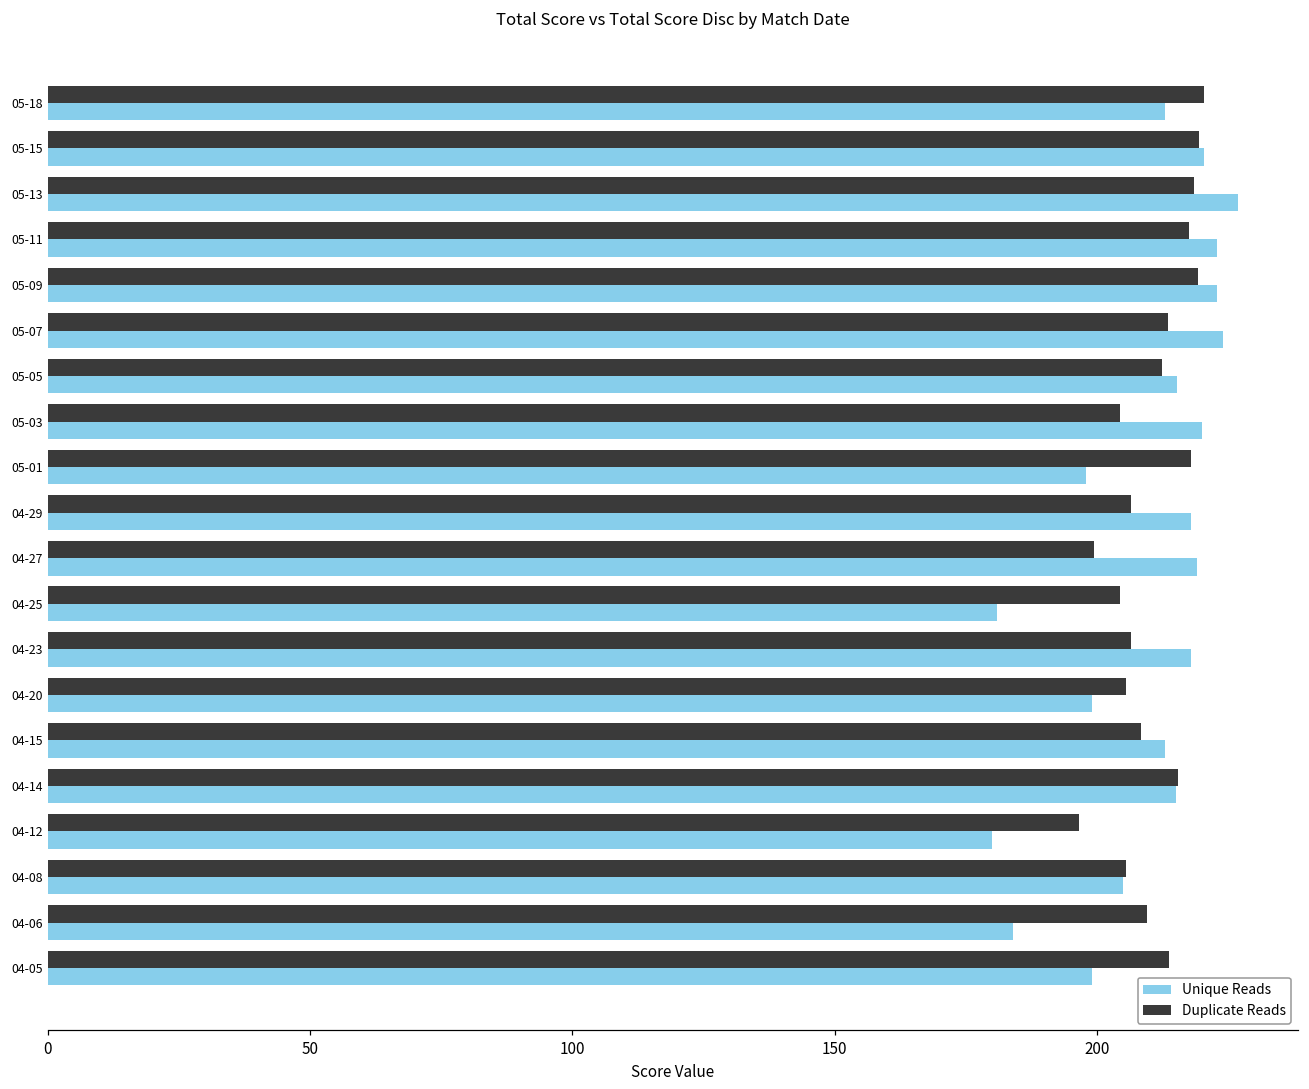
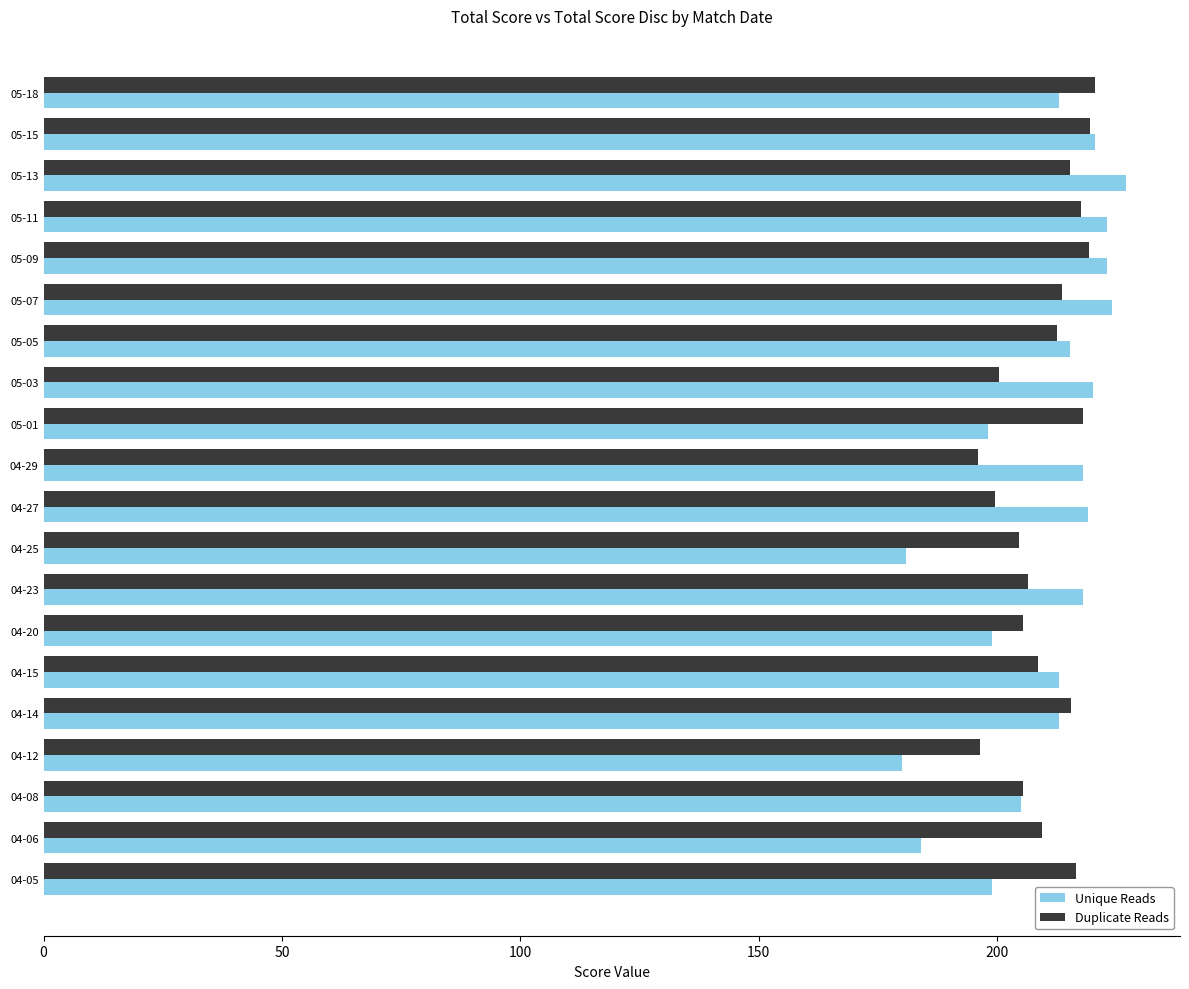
Duplicate Reads, 05-13: 219 -> 215
Duplicate Reads, 05-03: 205 -> 200
Duplicate Reads, 04-29: 207 -> 196
Unique Reads, 04-14: 215 -> 213
Duplicate Reads, 04-05: 214 -> 217
